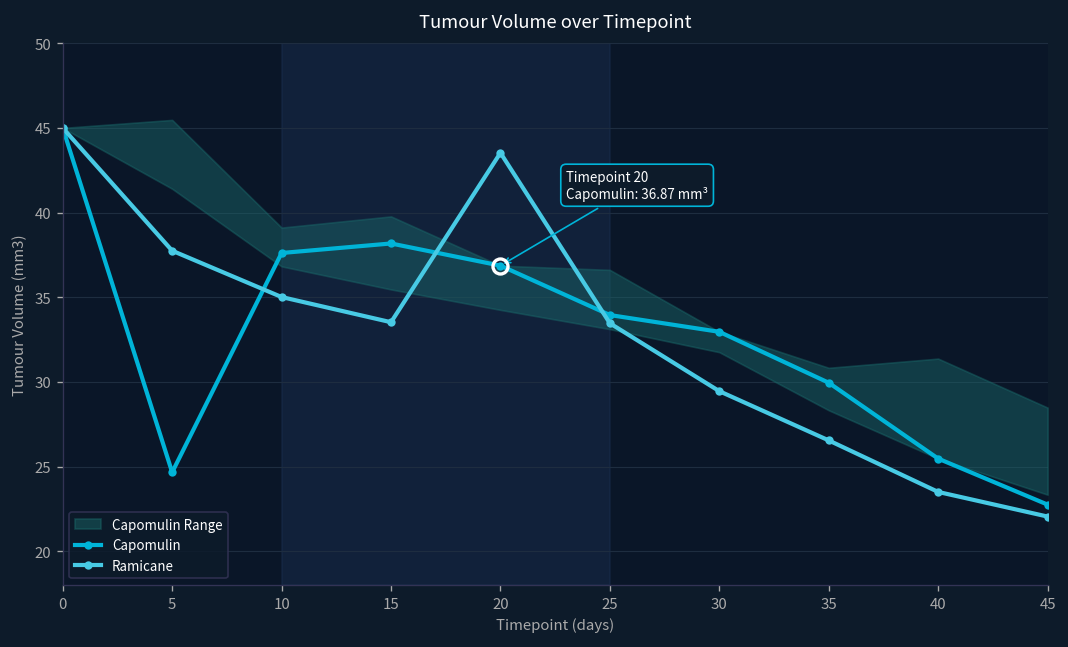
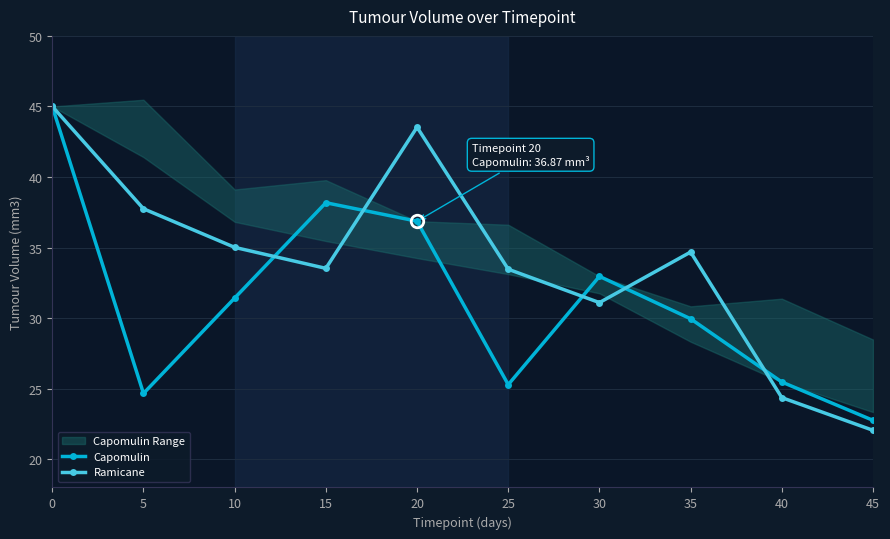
Capomulin, 10: 37.6 -> 31.4
Capomulin, 25: 33.9 -> 25.3
Ramicane, 30: 29.5 -> 31.1
Ramicane, 35: 26.5 -> 34.7
Ramicane, 40: 23.5 -> 24.4
